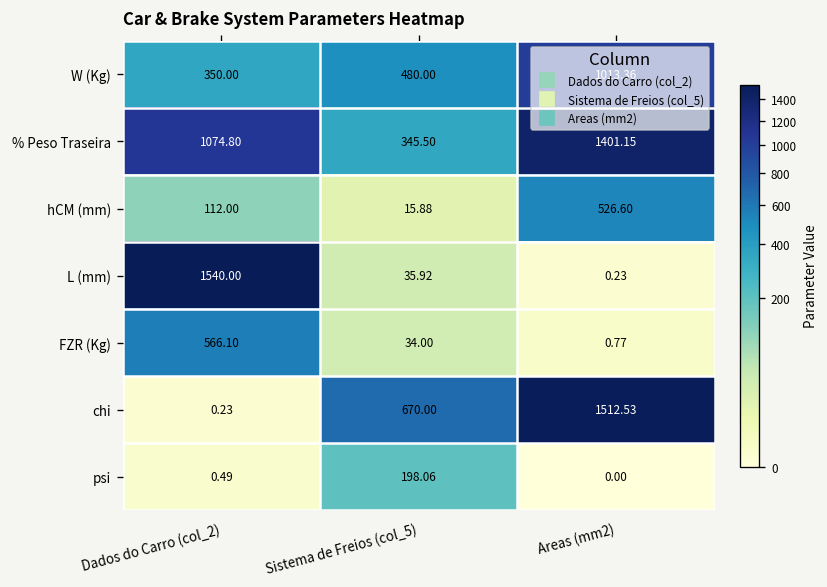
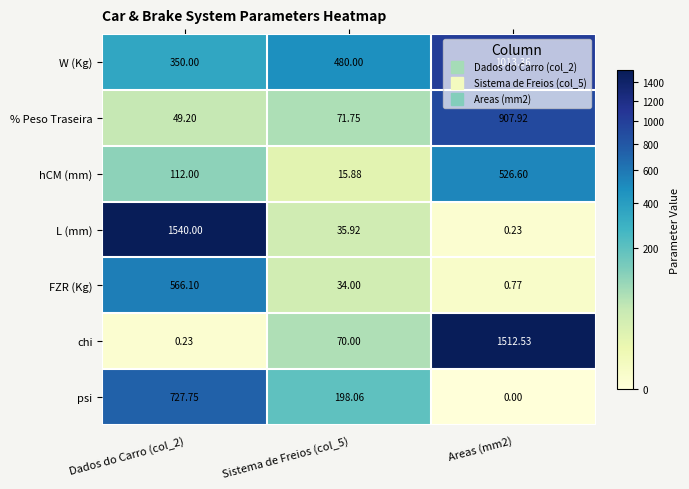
% Peso Traseira, Dados do Carro (col_2): 1074.80 -> 49.20
% Peso Traseira, Sistema de Freios (col_5): 345.50 -> 71.75
% Peso Traseira, Areas (mm2): 1401.15 -> 907.92
chi, Sistema de Freios (col_5): 670.00 -> 70.00
psi, Dados do Carro (col_2): 0.49 -> 727.75
